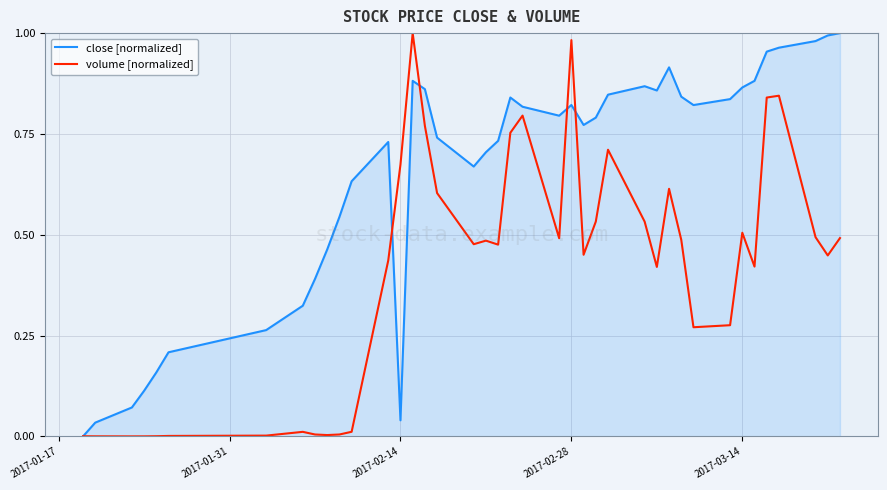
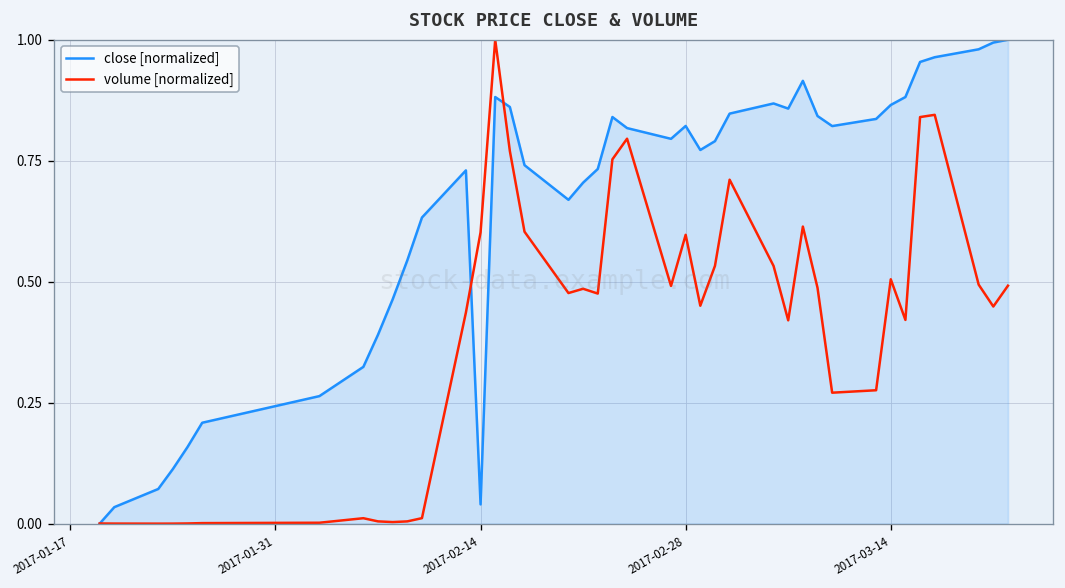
volume [normalized], 2017-02-14: 0.67 -> 0.60
volume [normalized], 2017-02-28: 0.98 -> 0.60
